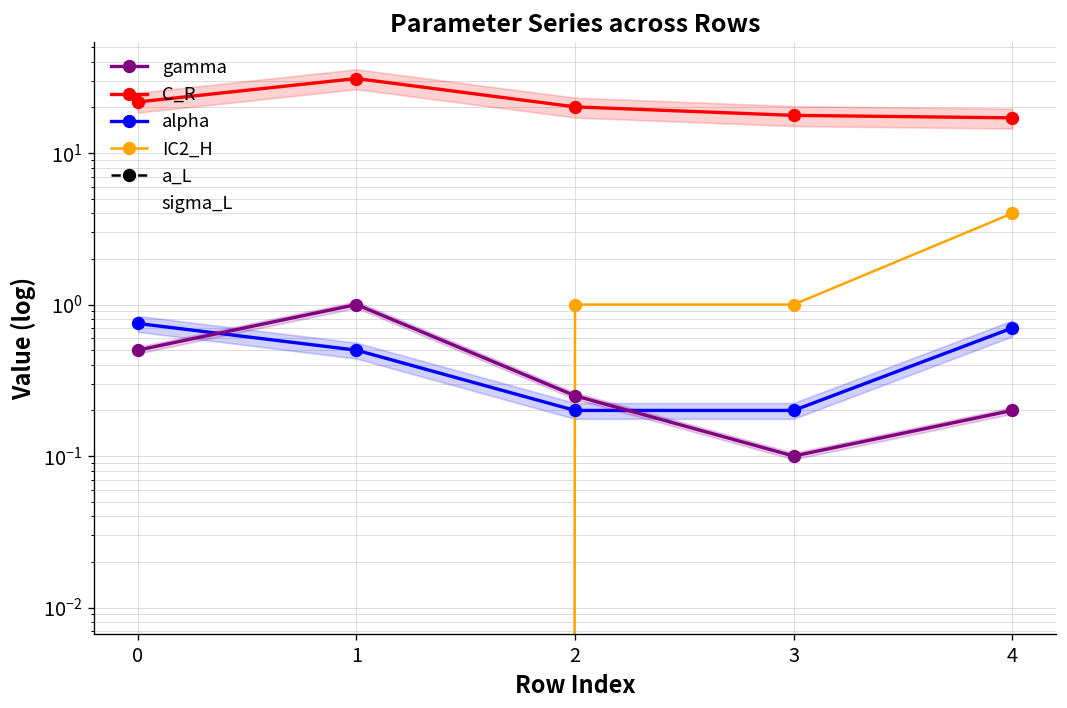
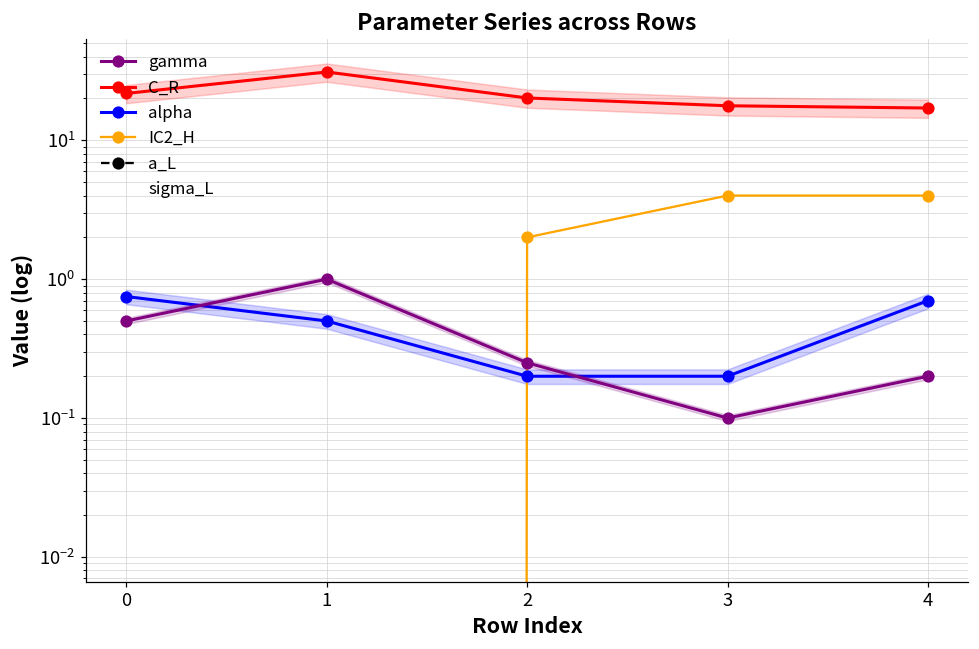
IC2_H, 2: 1 -> 2
IC2_H, 3: 1 -> 4
